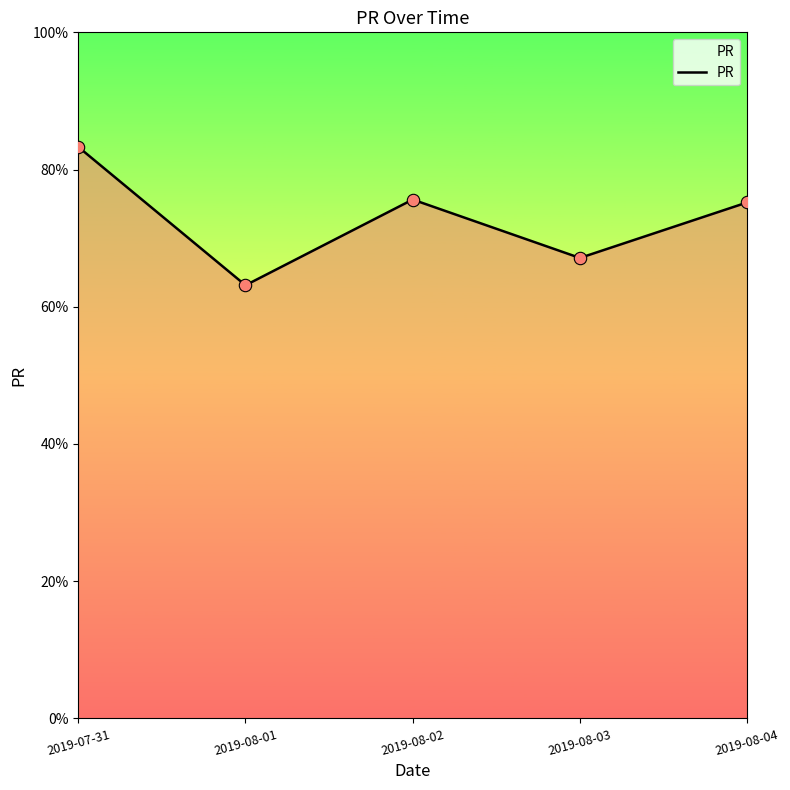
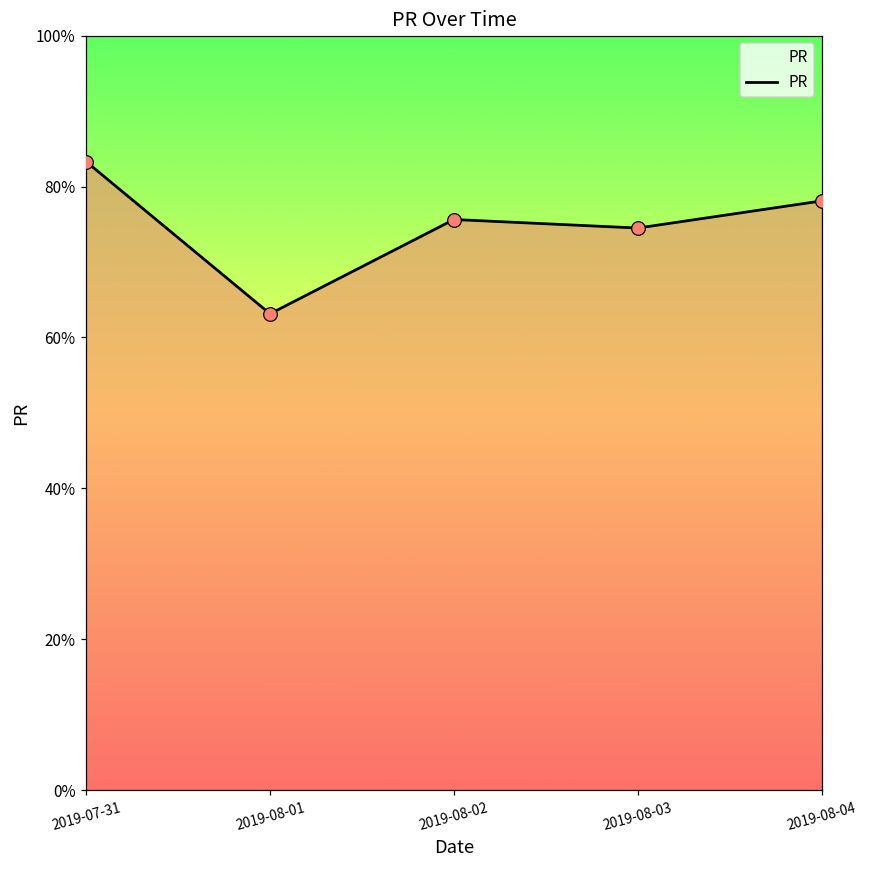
2019-08-03: 67% -> 74%
2019-08-04: 75% -> 78%
